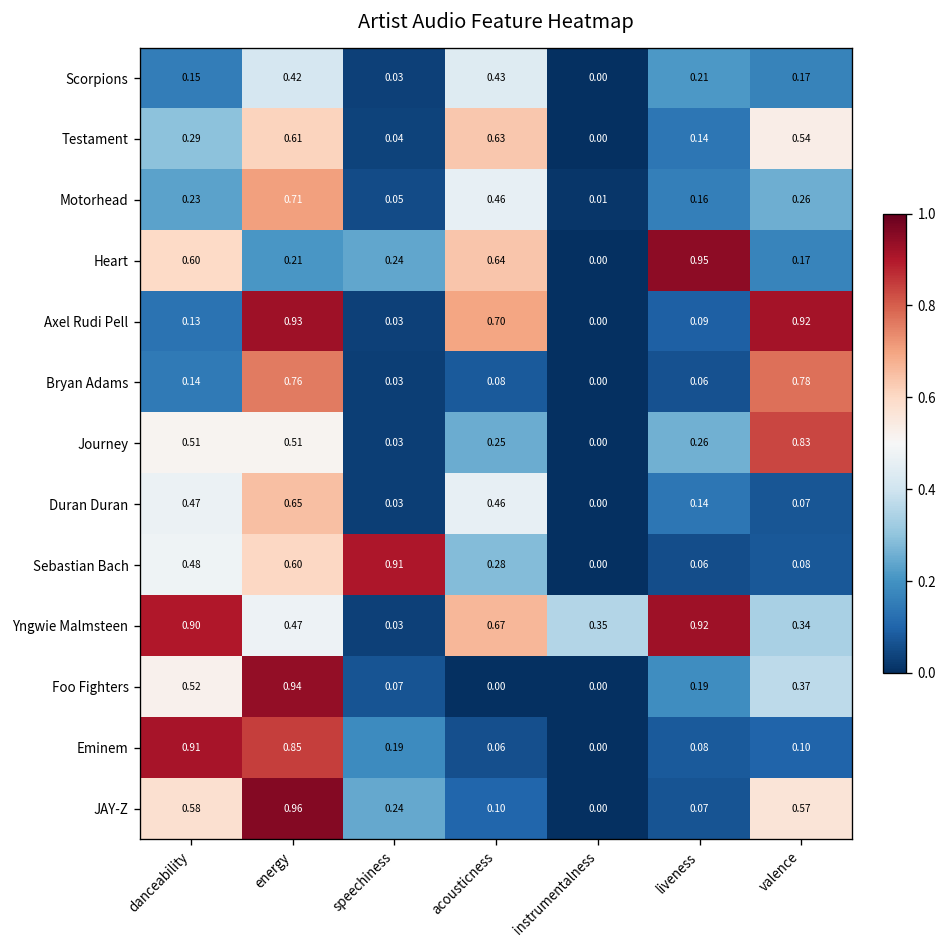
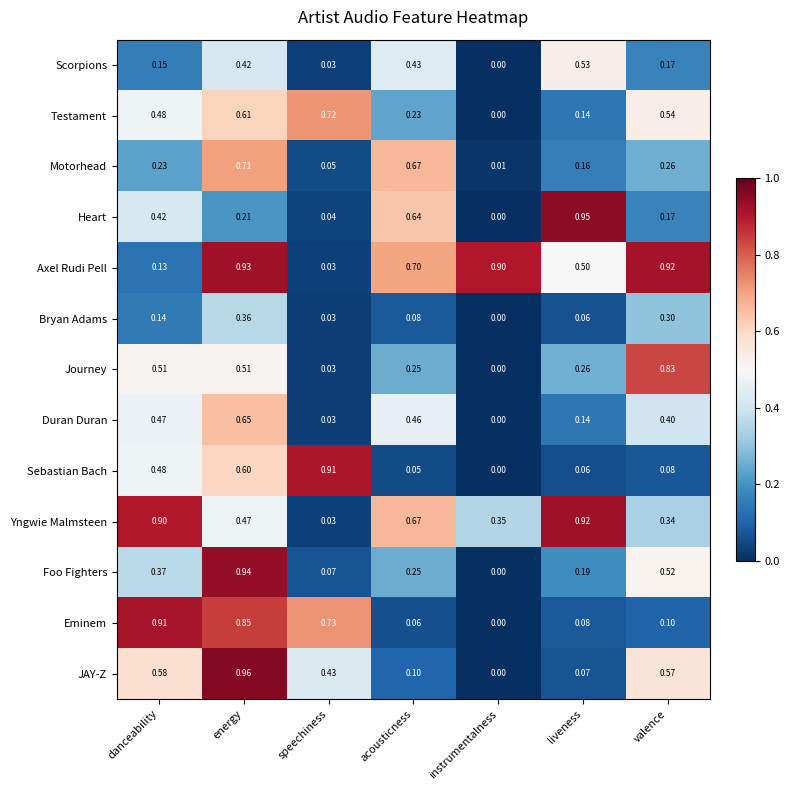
Scorpions, liveness: 0.21 -> 0.53
Testament, danceability: 0.29 -> 0.48
Testament, speechiness: 0.04 -> 0.72
Testament, acousticness: 0.63 -> 0.23
Motorhead, acousticness: 0.46 -> 0.67
Heart, danceability: 0.60 -> 0.42
Heart, speechiness: 0.24 -> 0.04
Axel Rudi Pell, instrumentalness: 0.00 -> 0.90
Axel Rudi Pell, liveness: 0.09 -> 0.50
Bryan Adams, energy: 0.76 -> 0.36
Bryan Adams, valence: 0.78 -> 0.30
Duran Duran, valence: 0.07 -> 0.40
Sebastian Bach, acousticness: 0.28 -> 0.05
Foo Fighters, danceability: 0.52 -> 0.37
Foo Fighters, acousticness: 0.00 -> 0.25
Foo Fighters, valence: 0.37 -> 0.52
Eminem, speechiness: 0.19 -> 0.73
JAY-Z, speechiness: 0.24 -> 0.43
